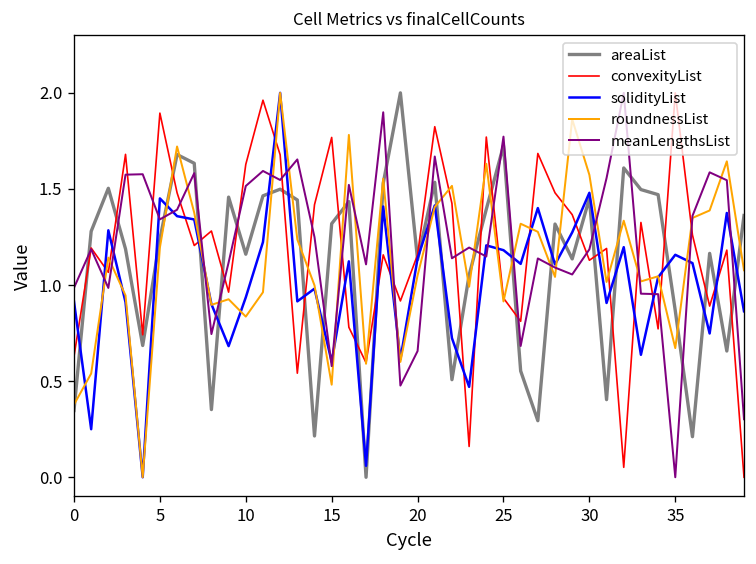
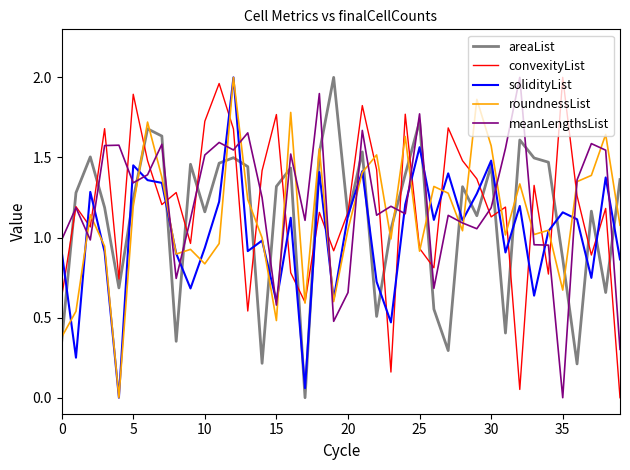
convexityList, 10: 1.63 -> 1.73
solidityList, 25: 1.18 -> 1.56
